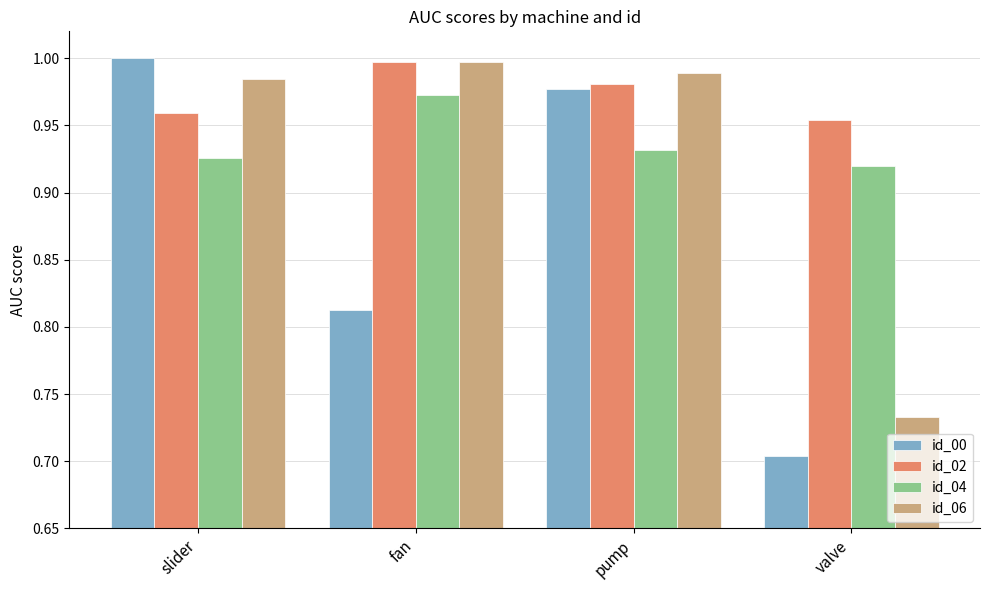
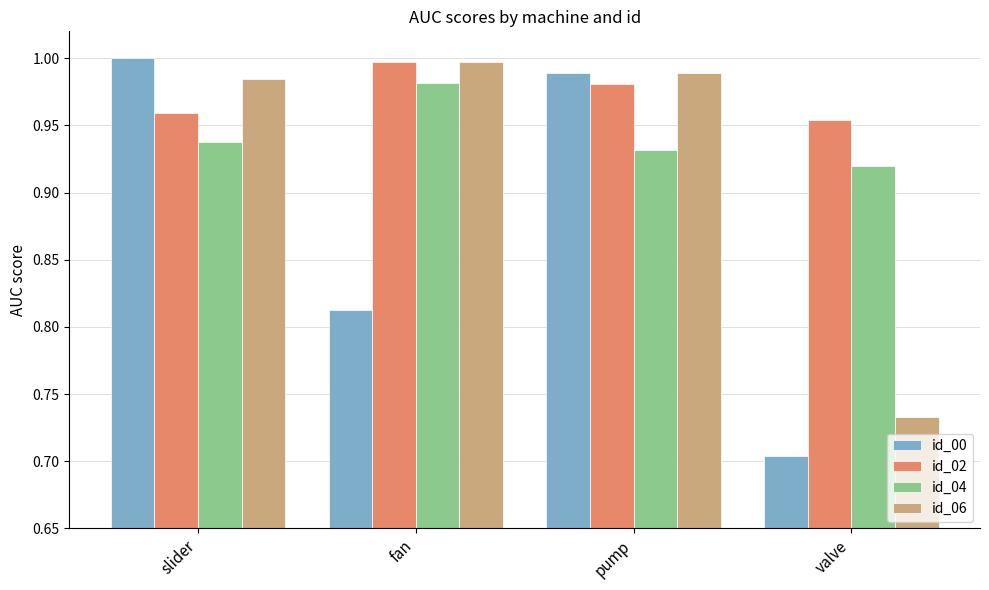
id_04, slider: 0.926 -> 0.938
id_04, fan: 0.972 -> 0.982
id_00, pump: 0.977 -> 0.989
